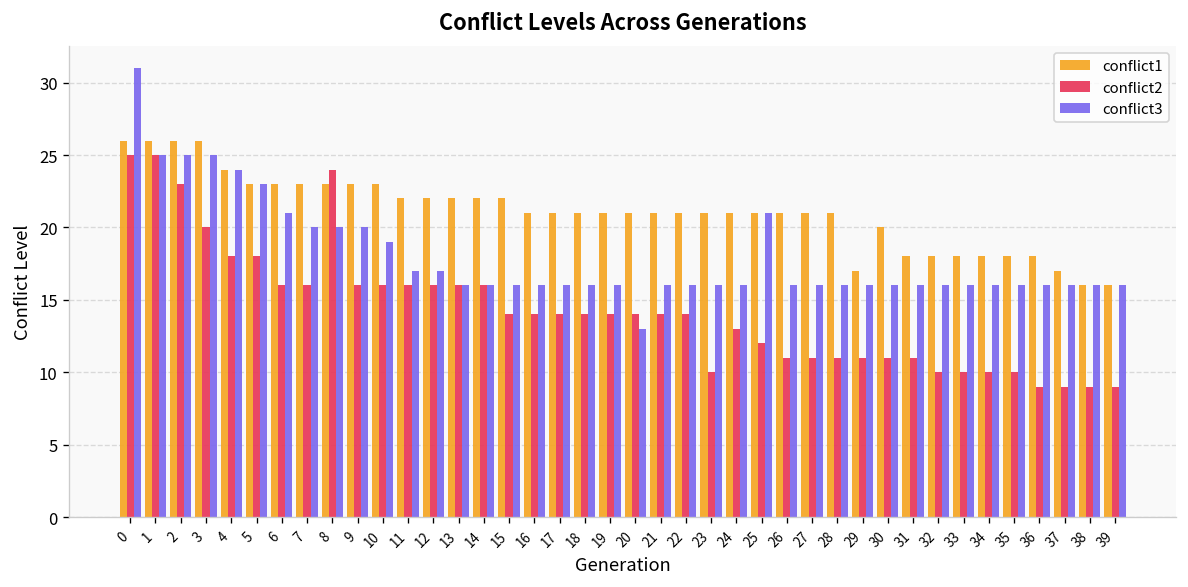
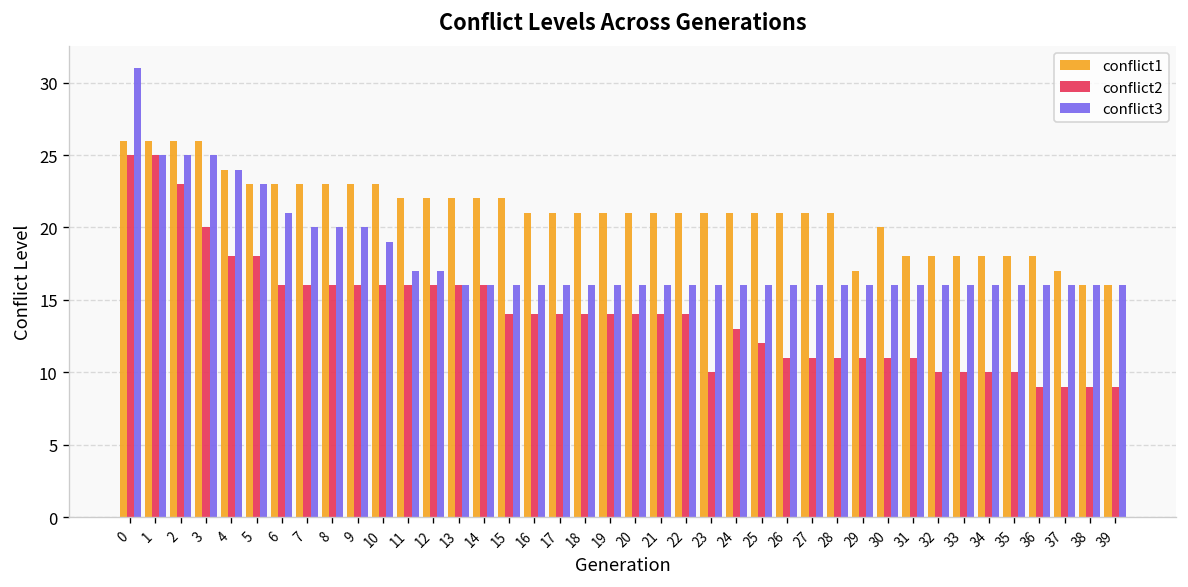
conflict2, 8: 24 -> 16
conflict3, 20: 13 -> 16
conflict3, 25: 21 -> 16
